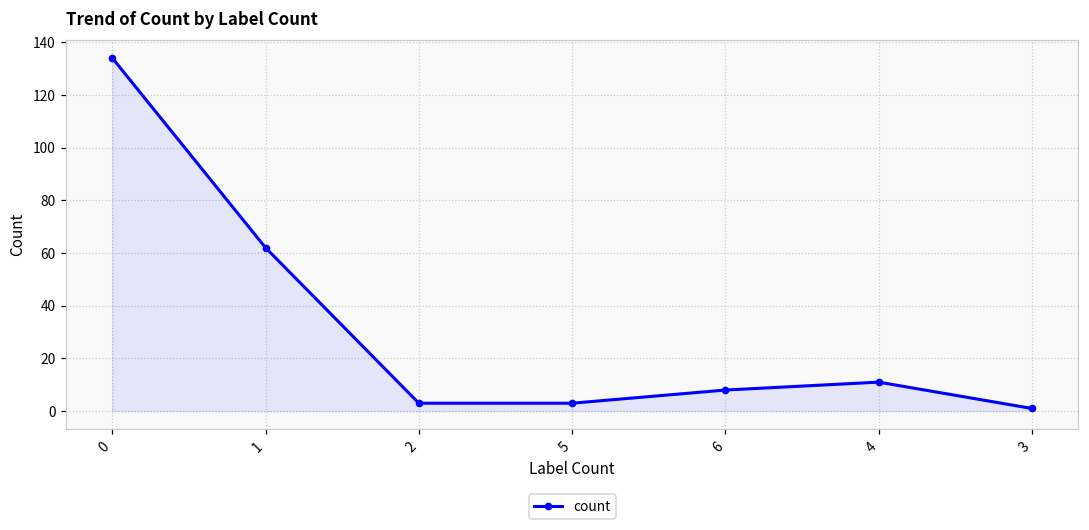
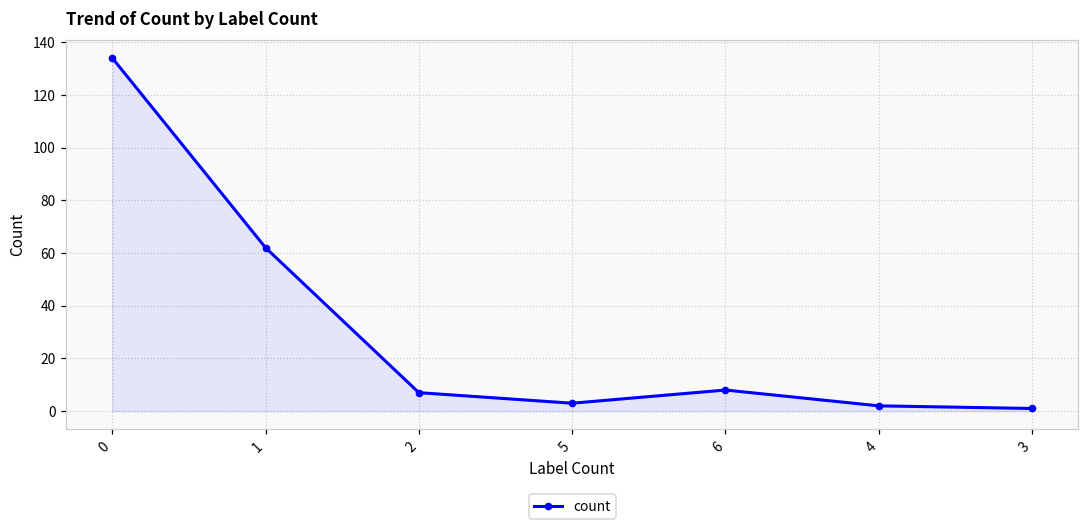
2: 3 -> 7
4: 11 -> 2
